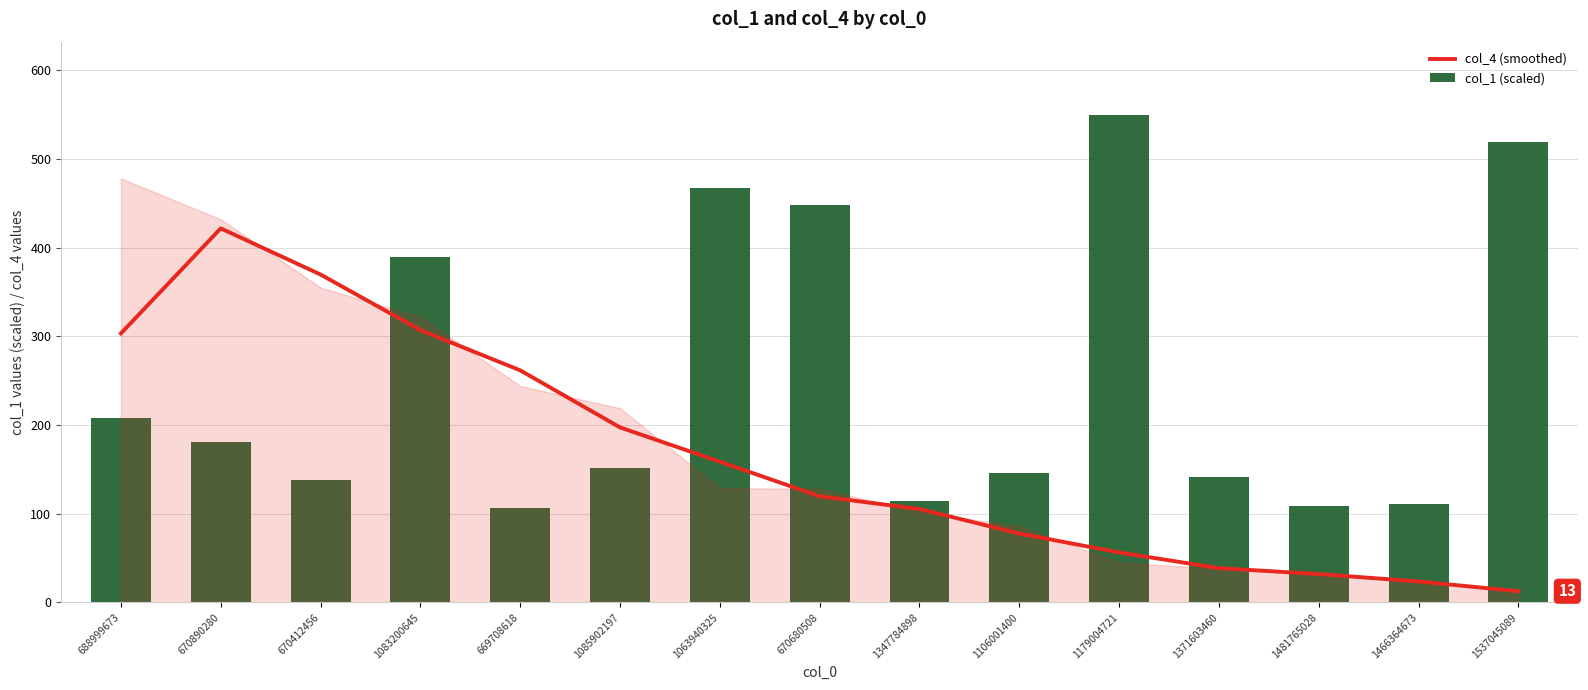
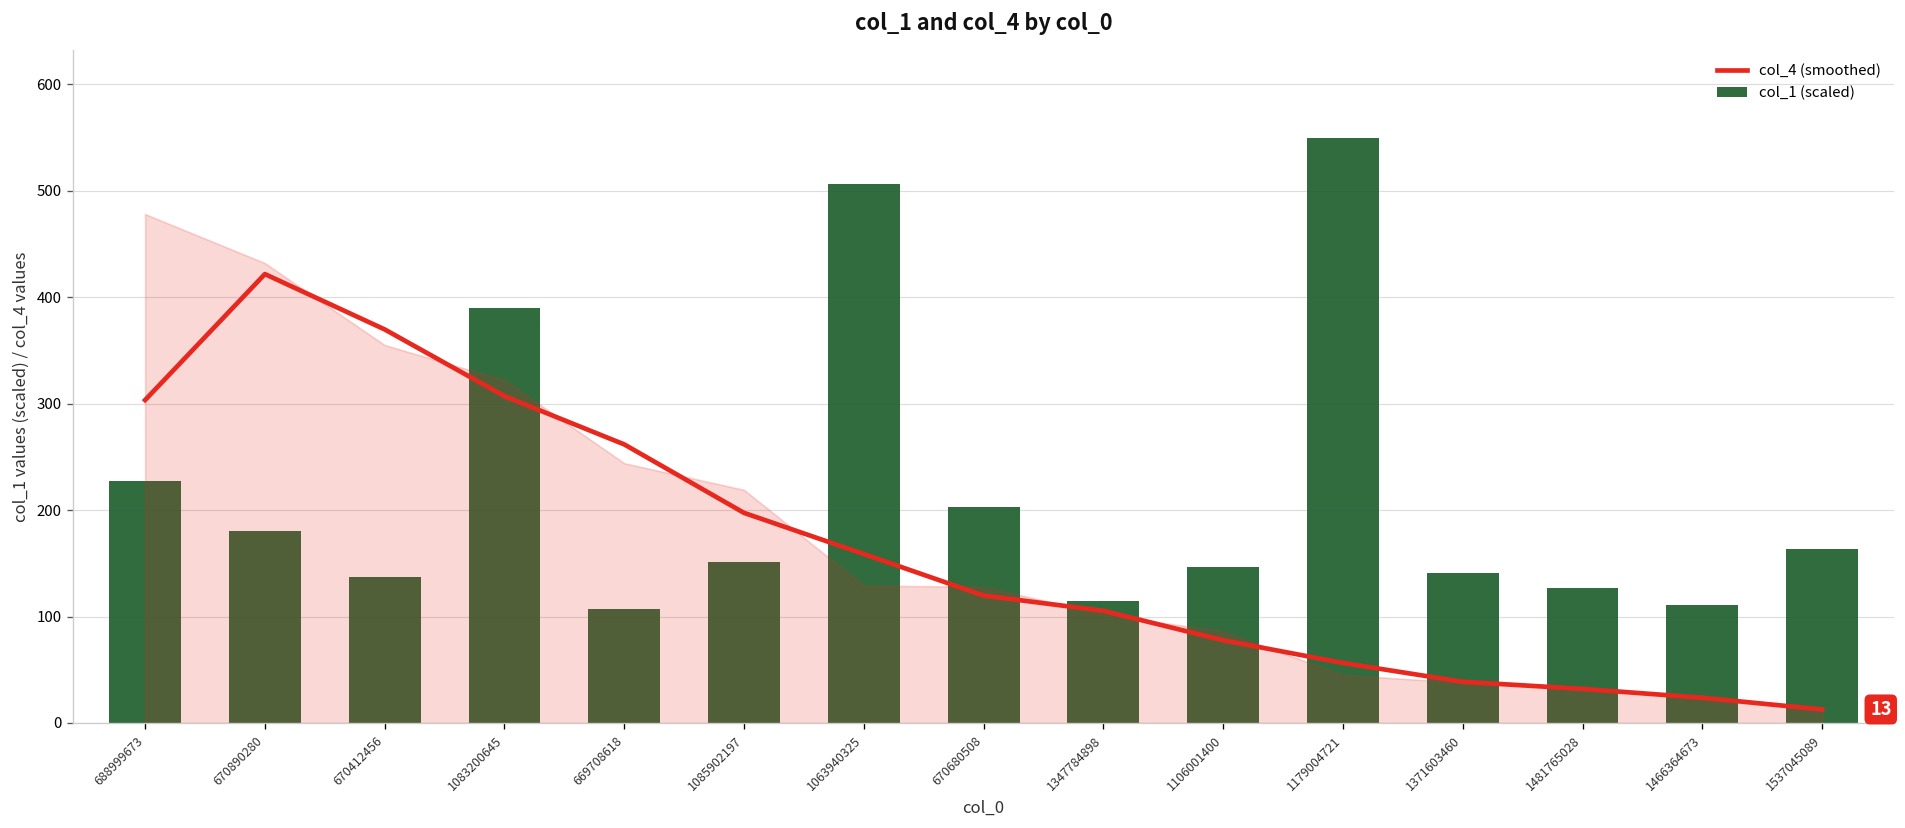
col_1 (scaled), 688999673: 210 -> 230
col_1 (scaled), 1063940325: 470 -> 510
col_1 (scaled), 670680508: 450 -> 200
col_1 (scaled), 1481765028: 110 -> 130
col_1 (scaled), 1537045089: 520 -> 160
